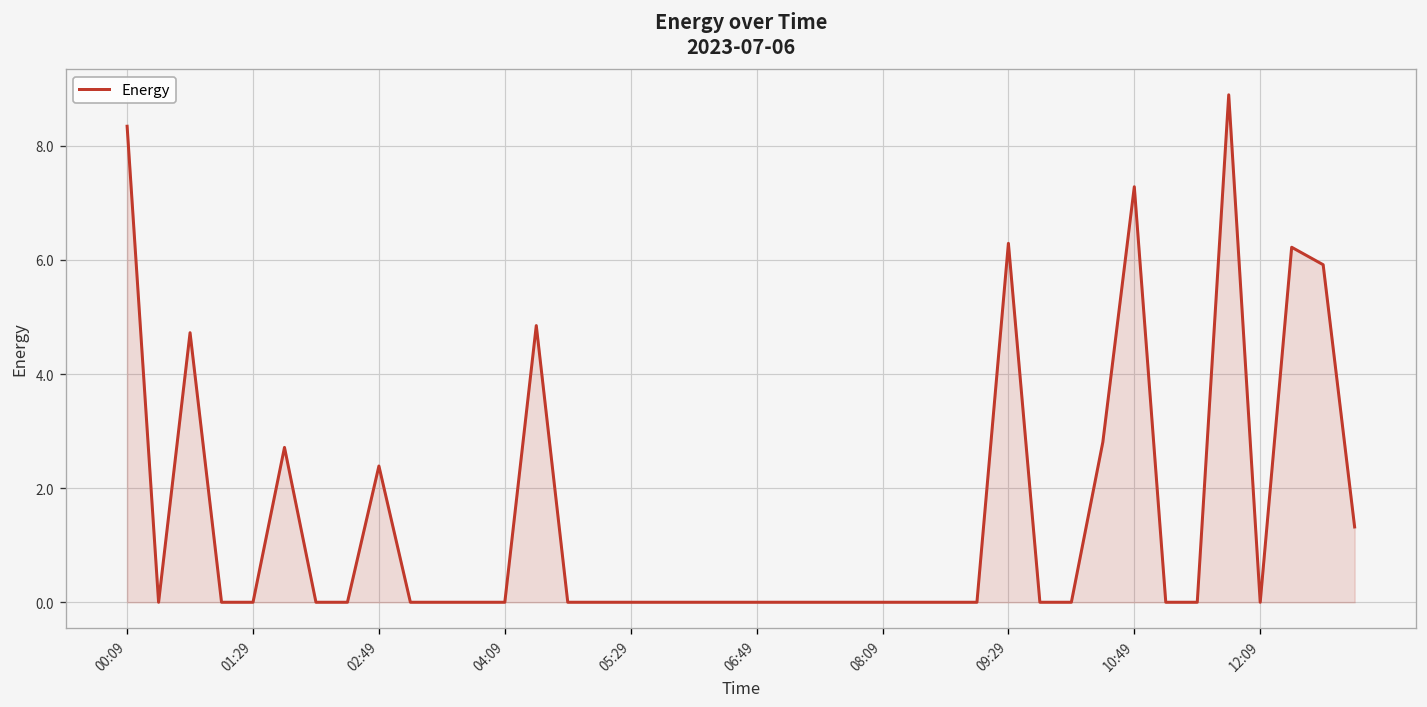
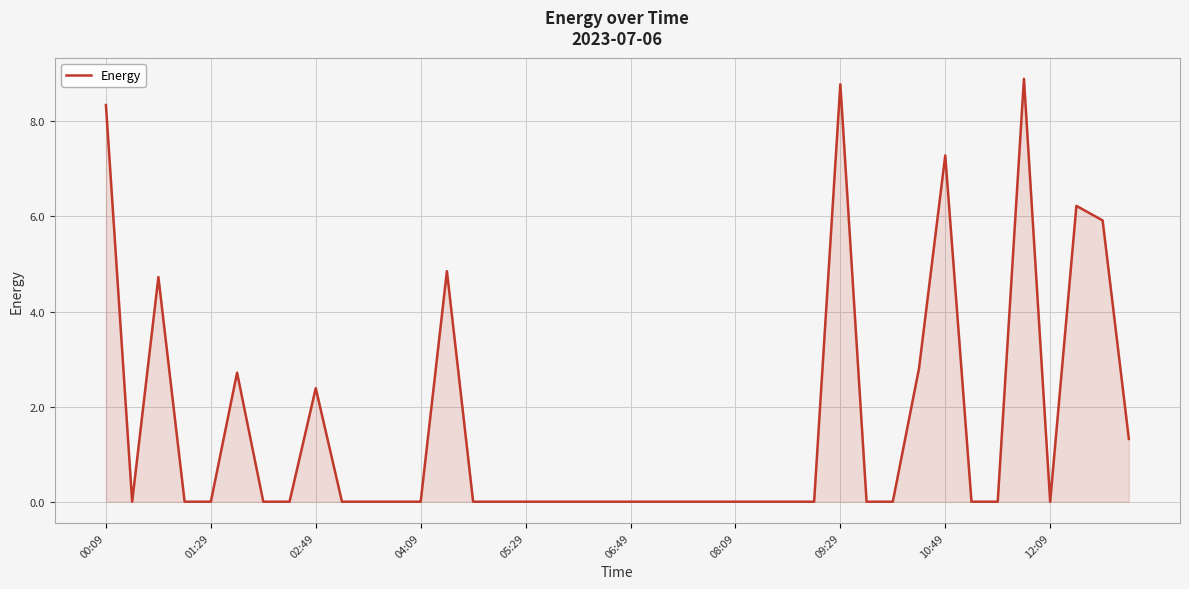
09:29: 6.3 -> 8.8
